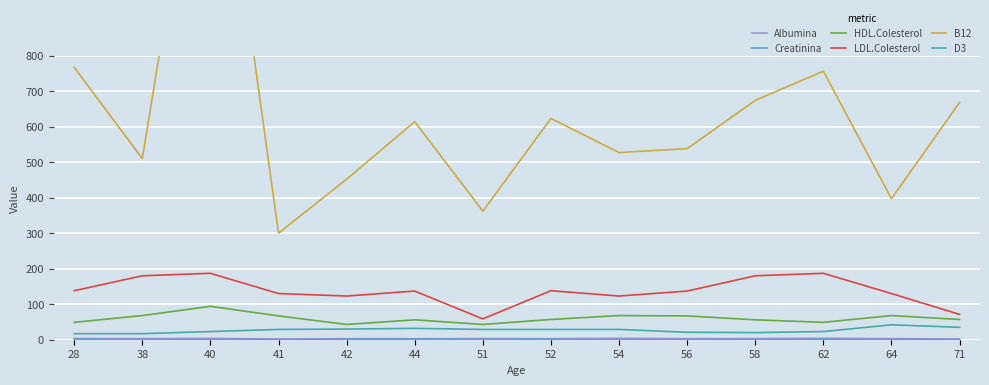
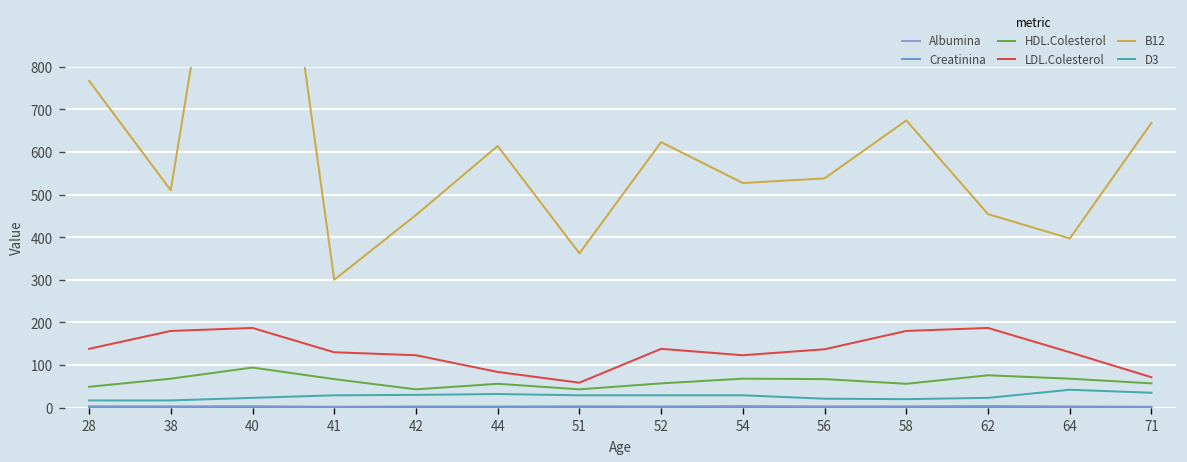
LDL.Colesterol, 44: 140 -> 80
HDL.Colesterol, 62: 50 -> 80
B12, 62: 760 -> 450
